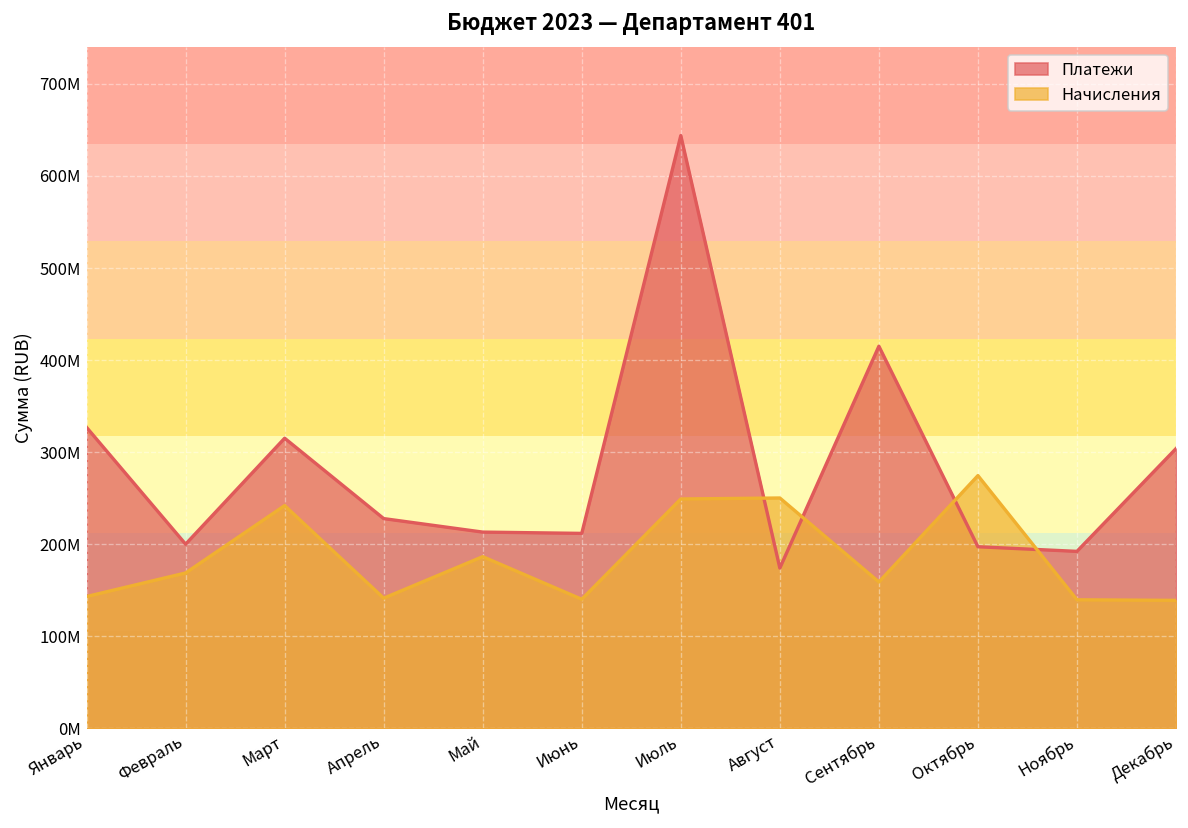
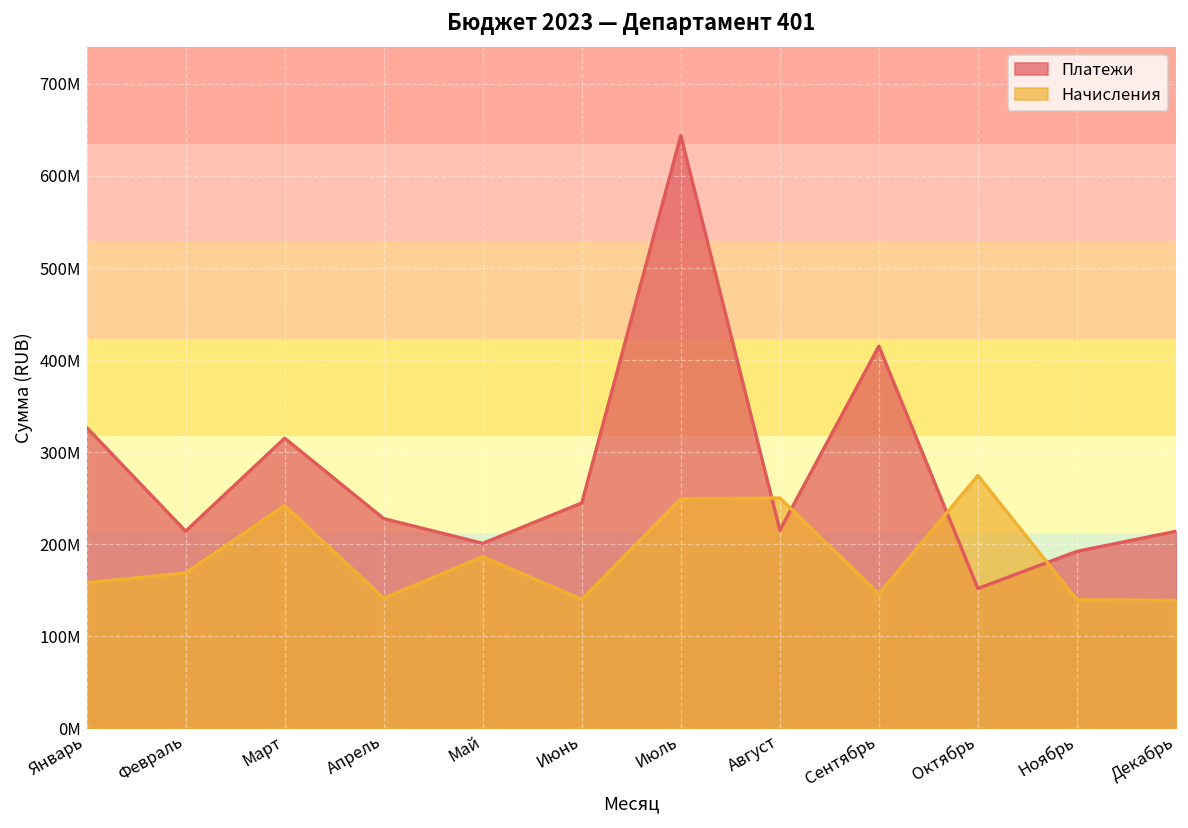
Начисления, Январь: 140000000 -> 160000000
Платежи, Февраль: 200000000 -> 210000000
Платежи, Май: 210000000 -> 200000000
Платежи, Июнь: 210000000 -> 240000000
Платежи, Август: 170000000 -> 220000000
Начисления, Сентябрь: 160000000 -> 150000000
Платежи, Октябрь: 200000000 -> 150000000
Платежи, Декабрь: 300000000 -> 210000000
